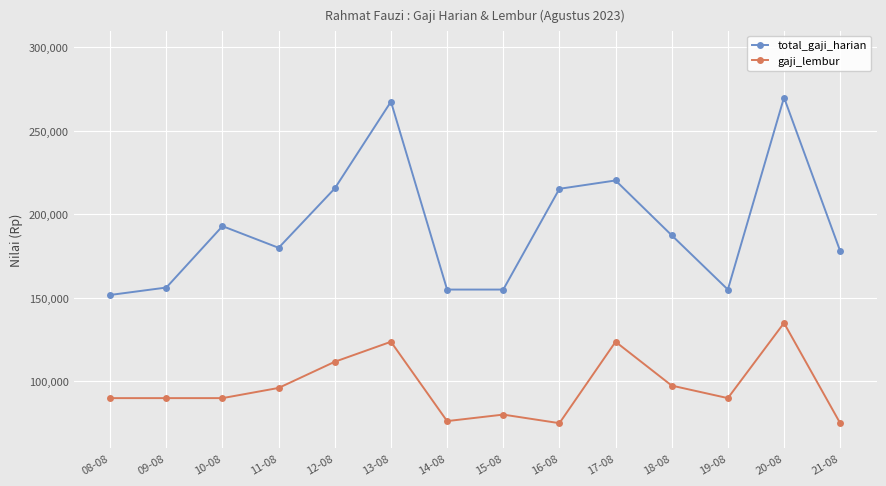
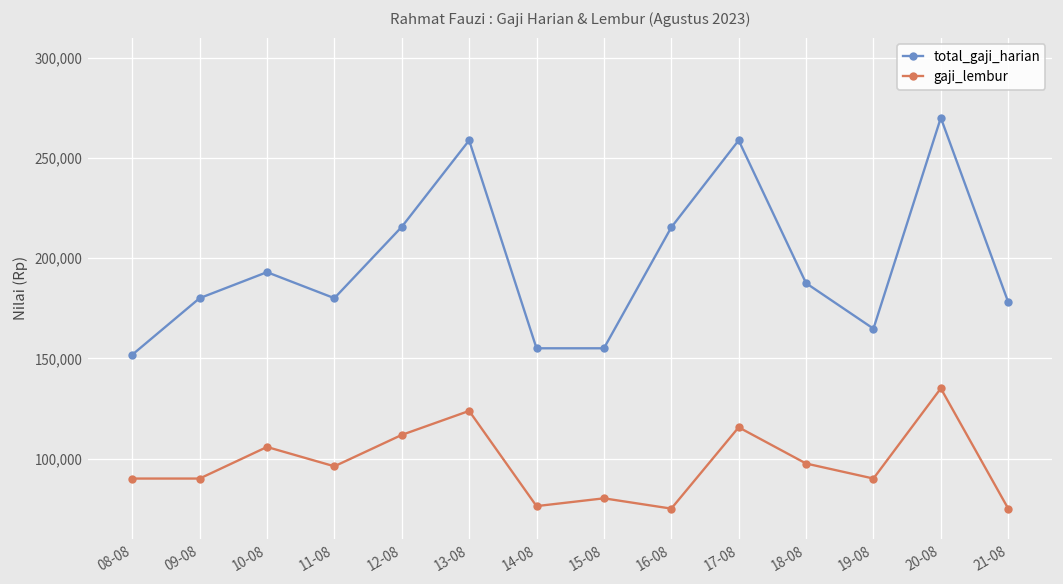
total_gaji_harian, 09-08: 156,000 -> 180,000
gaji_lembur, 10-08: 90,000 -> 106,000
total_gaji_harian, 13-08: 268,000 -> 259,000
total_gaji_harian, 17-08: 220,000 -> 259,000
gaji_lembur, 17-08: 124,000 -> 116,000
total_gaji_harian, 19-08: 155,000 -> 165,000
